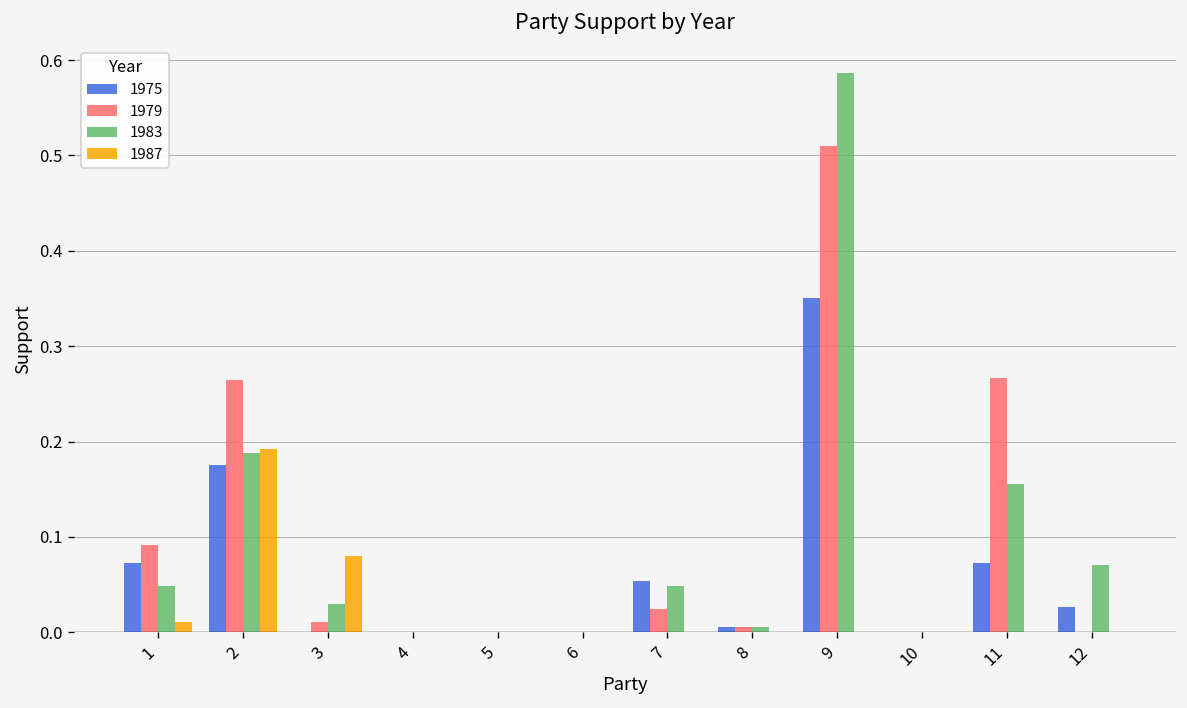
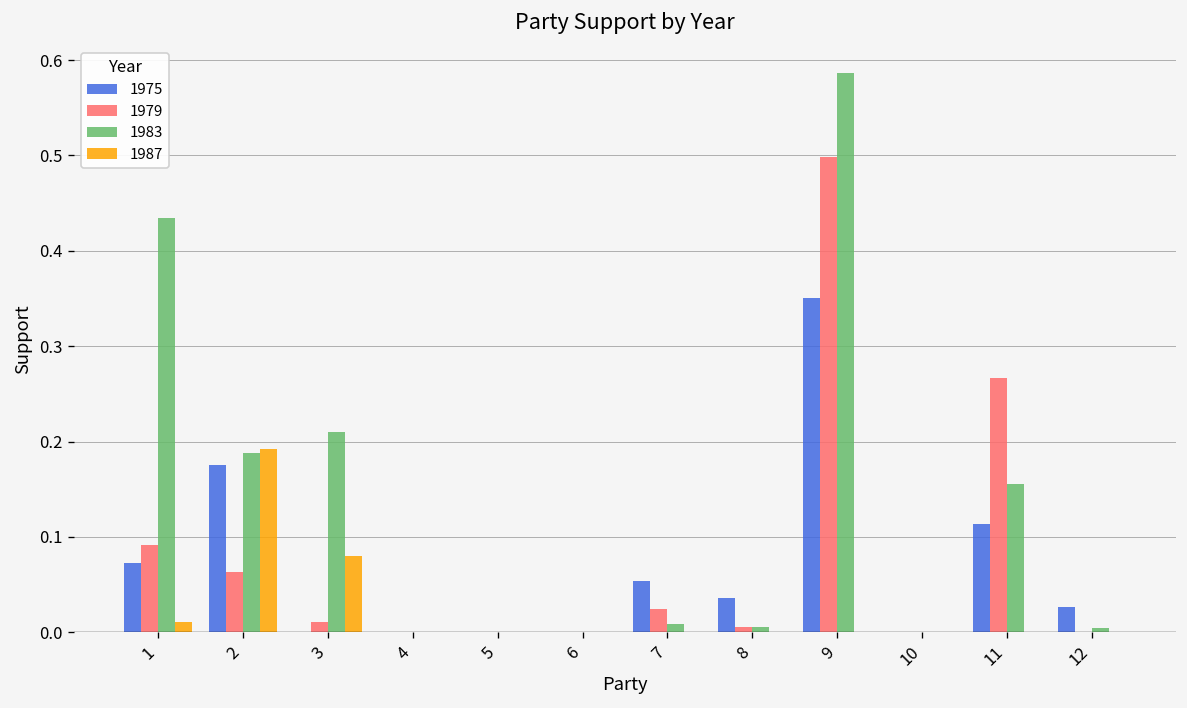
1983, 1: 0.05 -> 0.43
1979, 2: 0.27 -> 0.06
1983, 3: 0.03 -> 0.21
1983, 7: 0.05 -> 0.01
1975, 8: 0.01 -> 0.04
1979, 9: 0.51 -> 0.50
1975, 11: 0.07 -> 0.11
1983, 12: 0.07 -> 0.00
